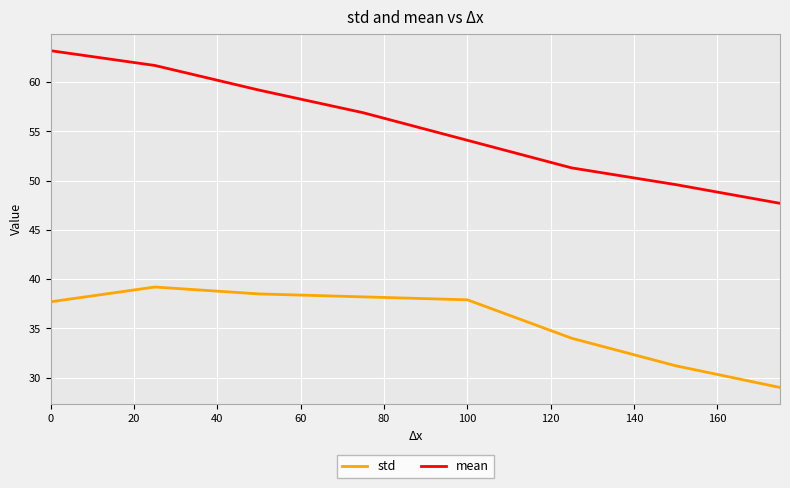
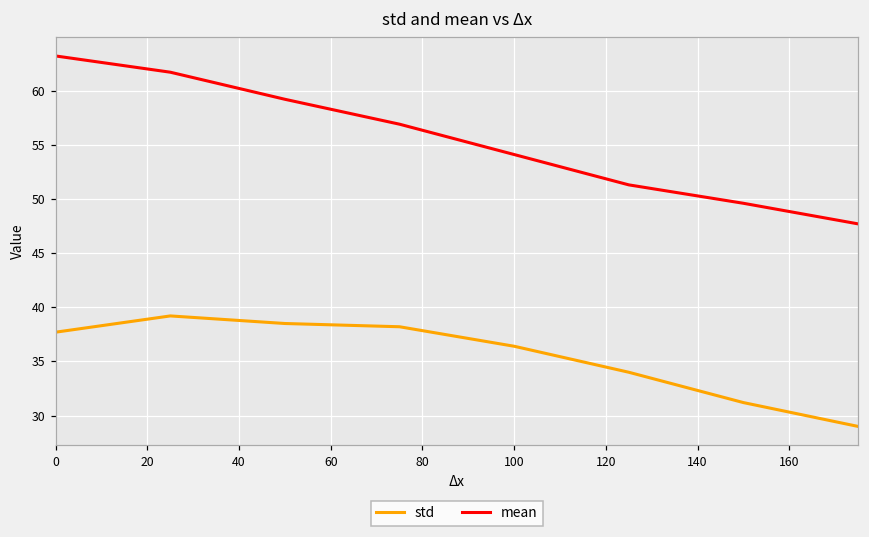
std, 100: 38 -> 36
